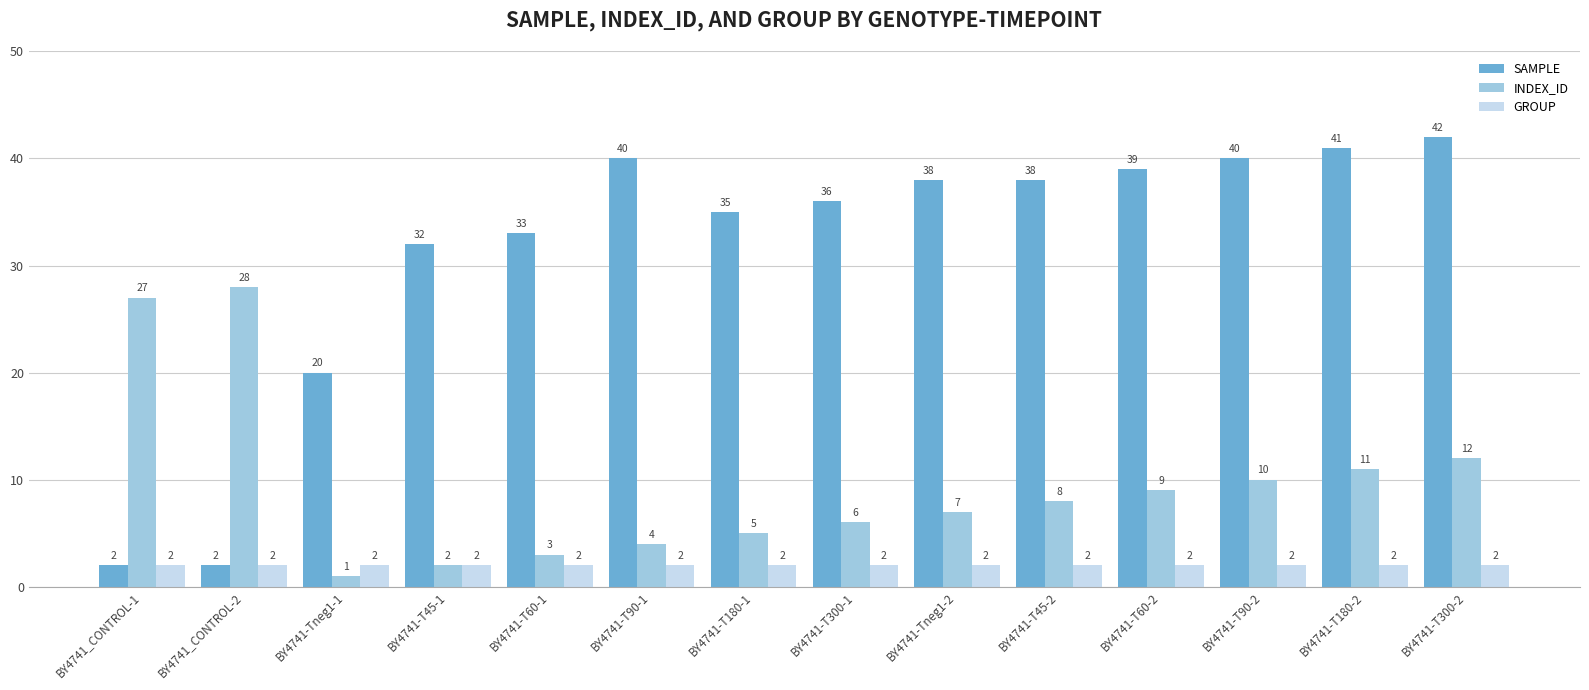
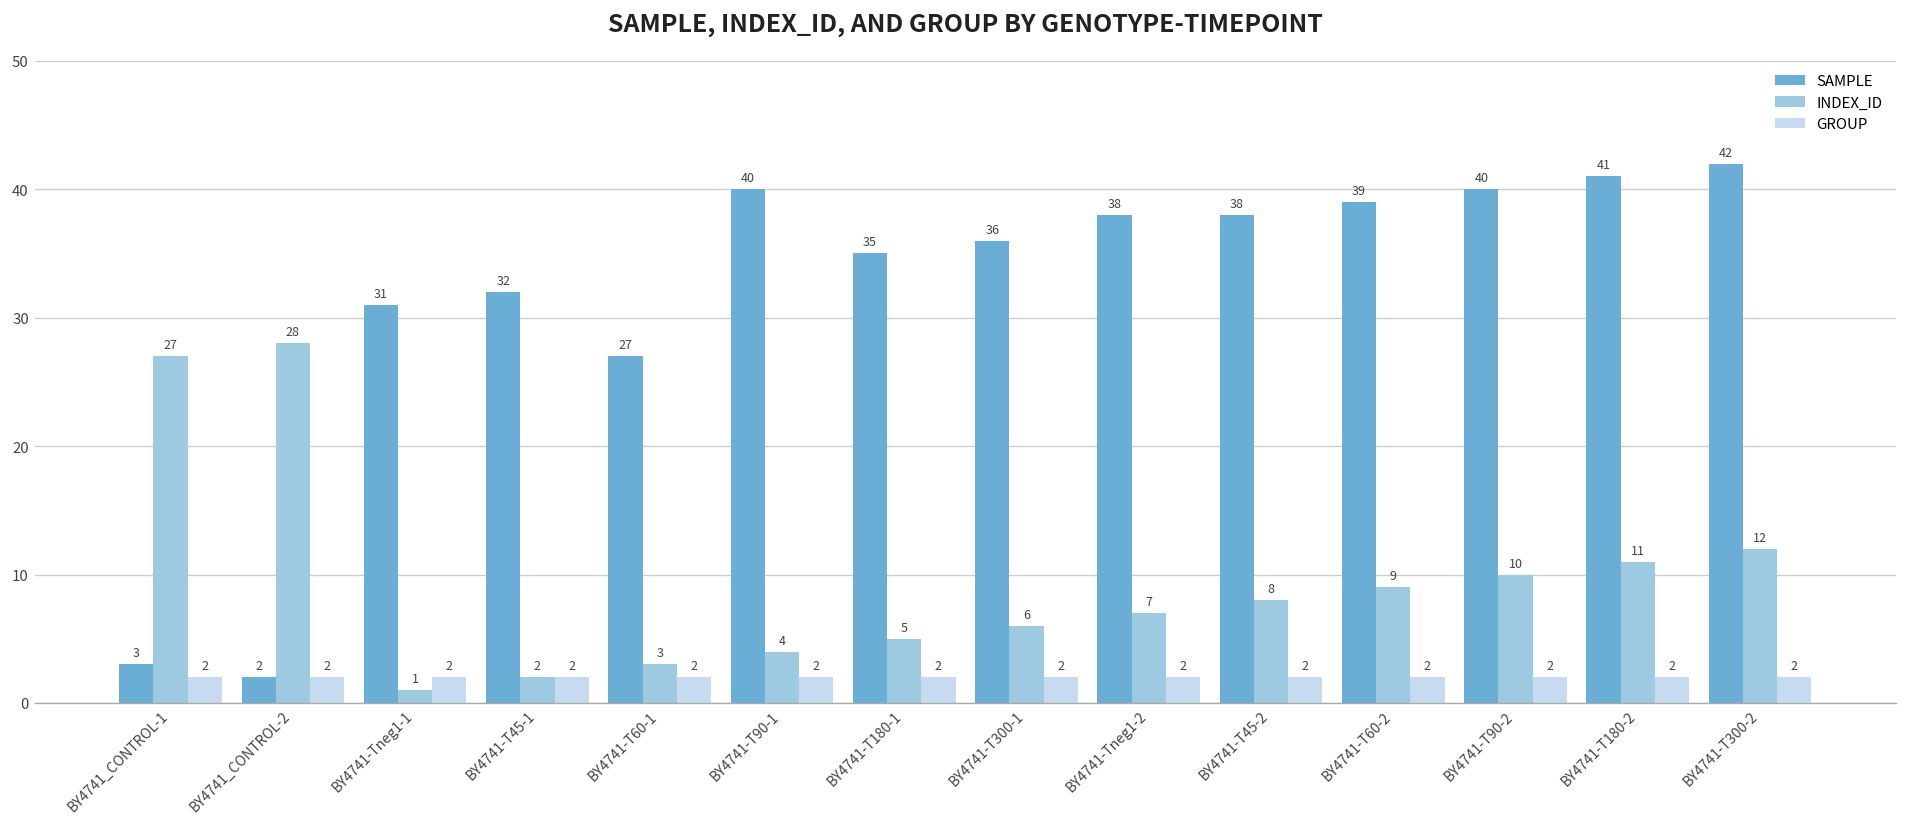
SAMPLE, BY4741_CONTROL-1: 2 -> 3
SAMPLE, BY4741-Tneg1-1: 20 -> 31
SAMPLE, BY4741-T60-1: 33 -> 27
